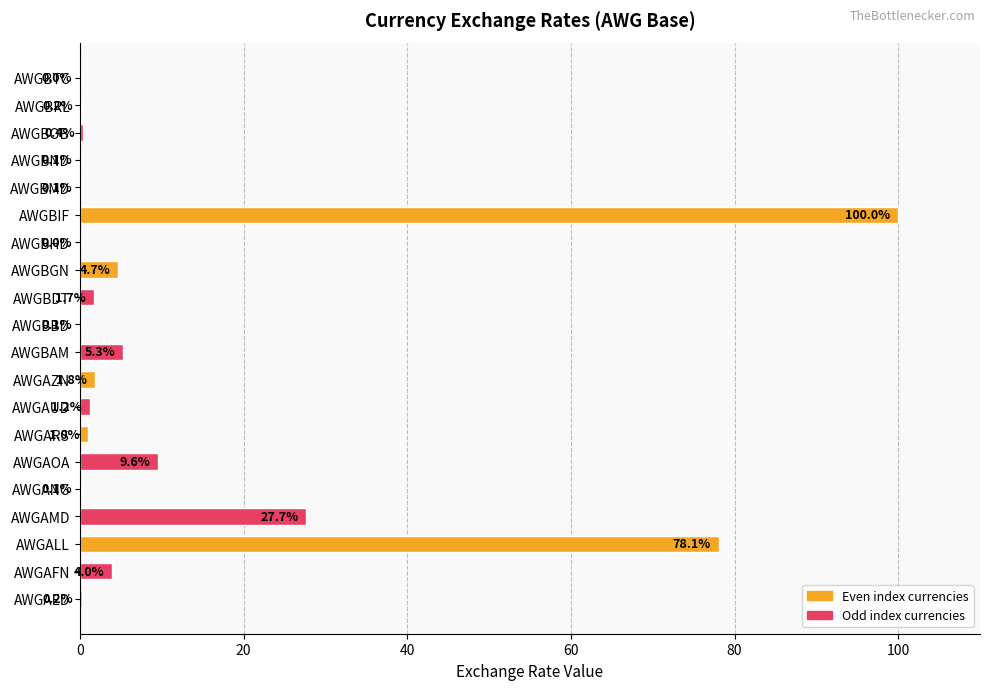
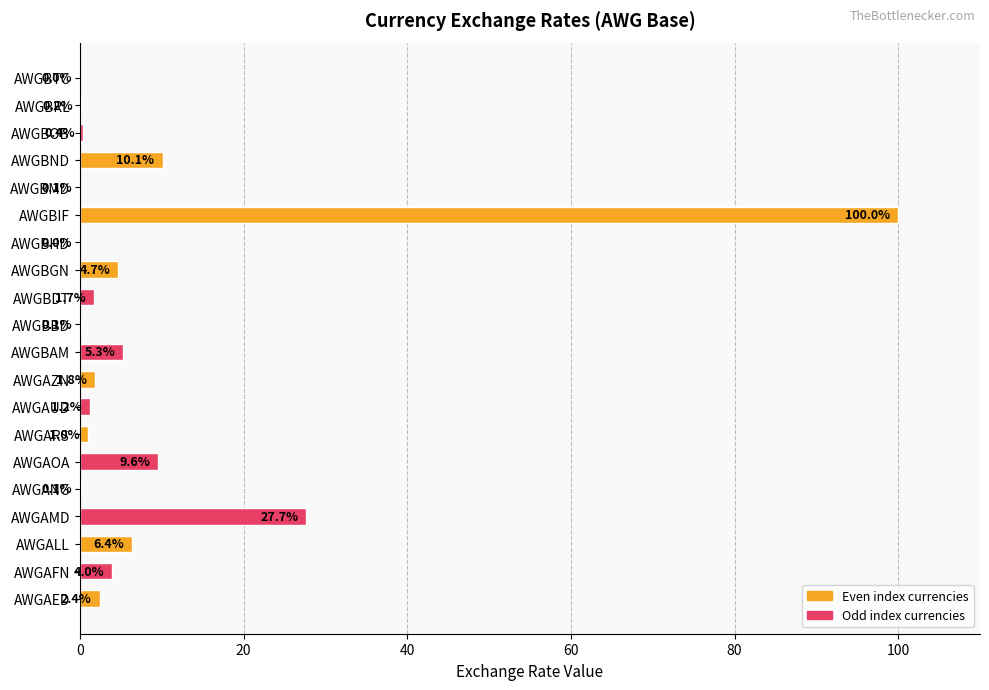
AWGBND: 0.1% -> 10.1%
AWGALL: 78.1% -> 6.4%
AWGAED: 0.2% -> 2.4%
